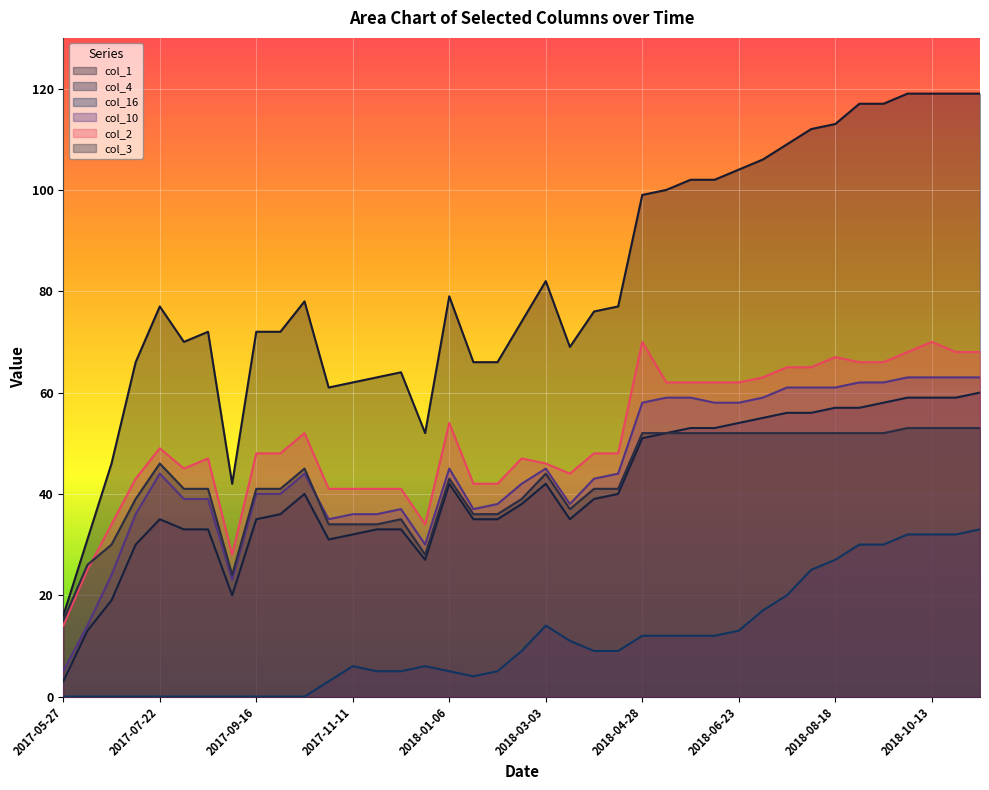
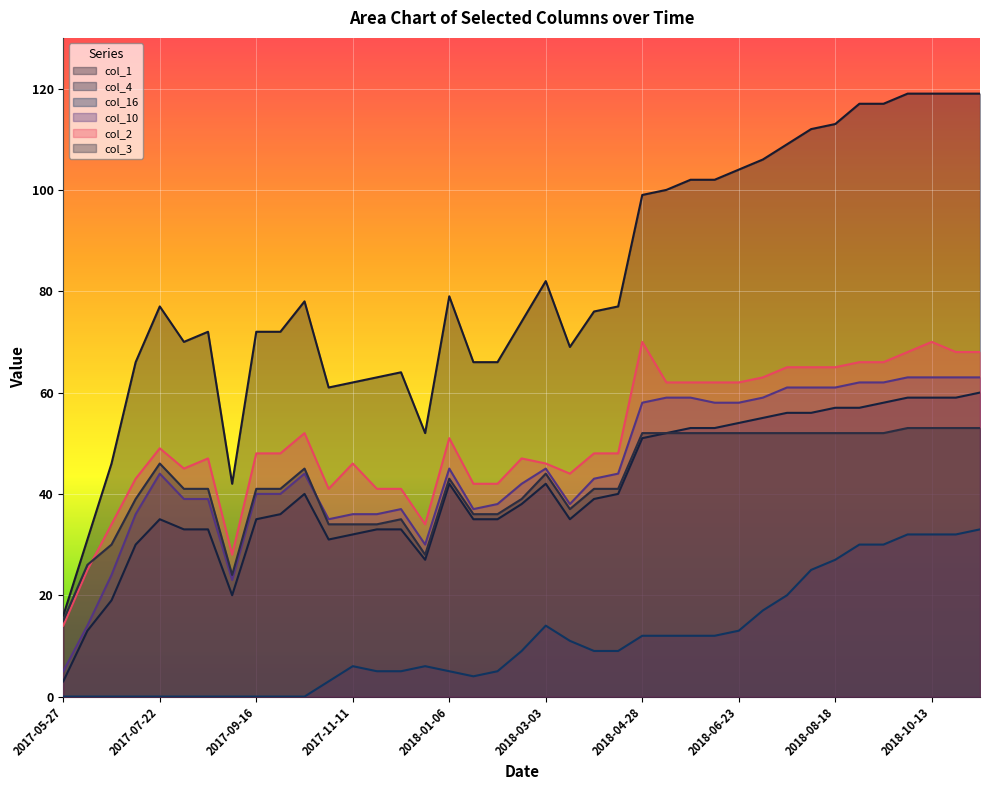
col_2, 2017-11-11: 41 -> 46
col_2, 2018-01-06: 54 -> 51
col_2, 2018-08-18: 67 -> 65
